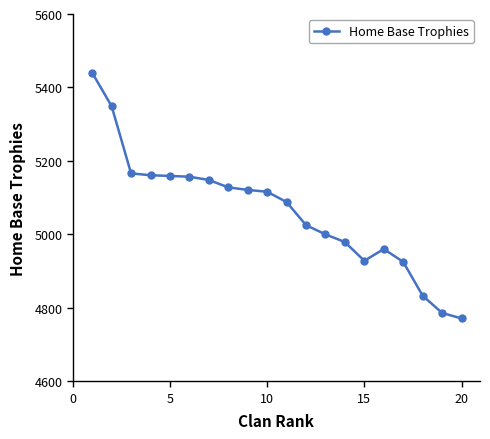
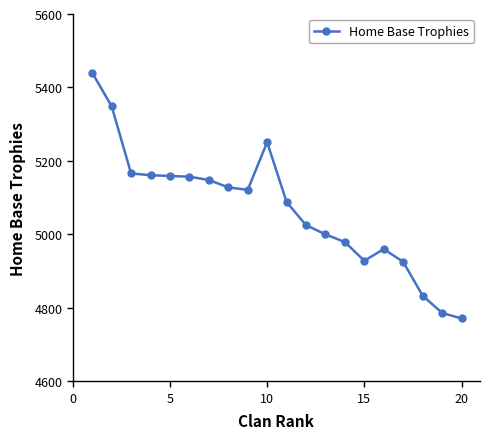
10: 5120 -> 5250
